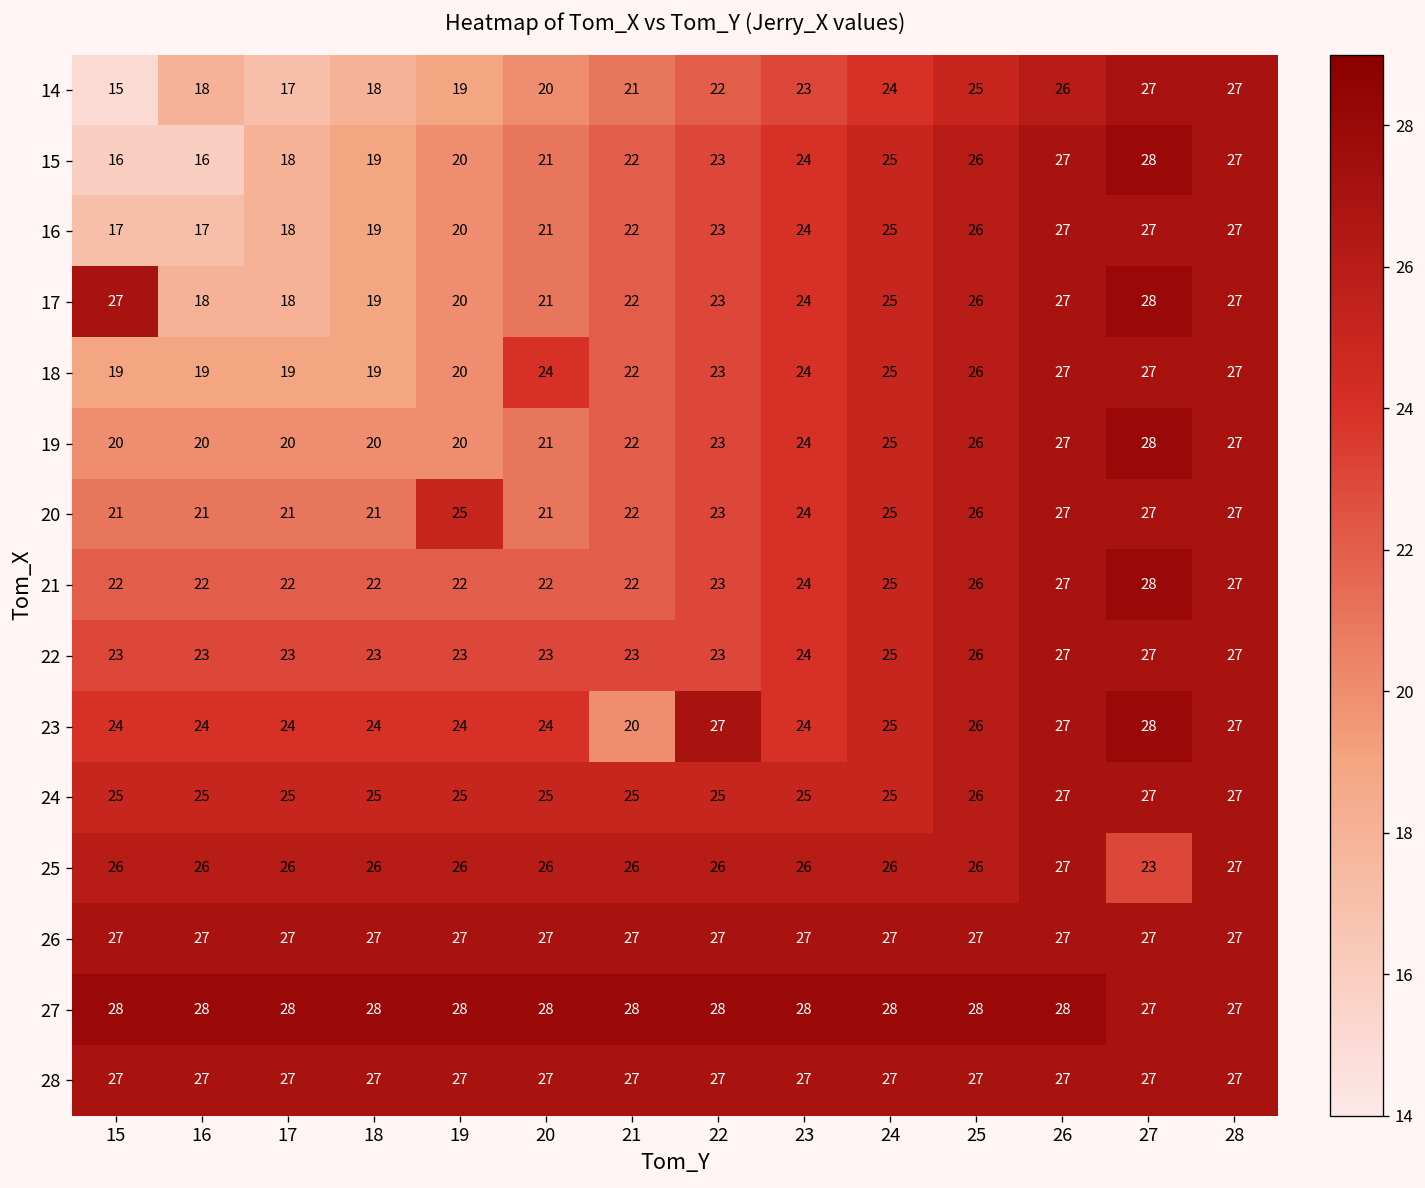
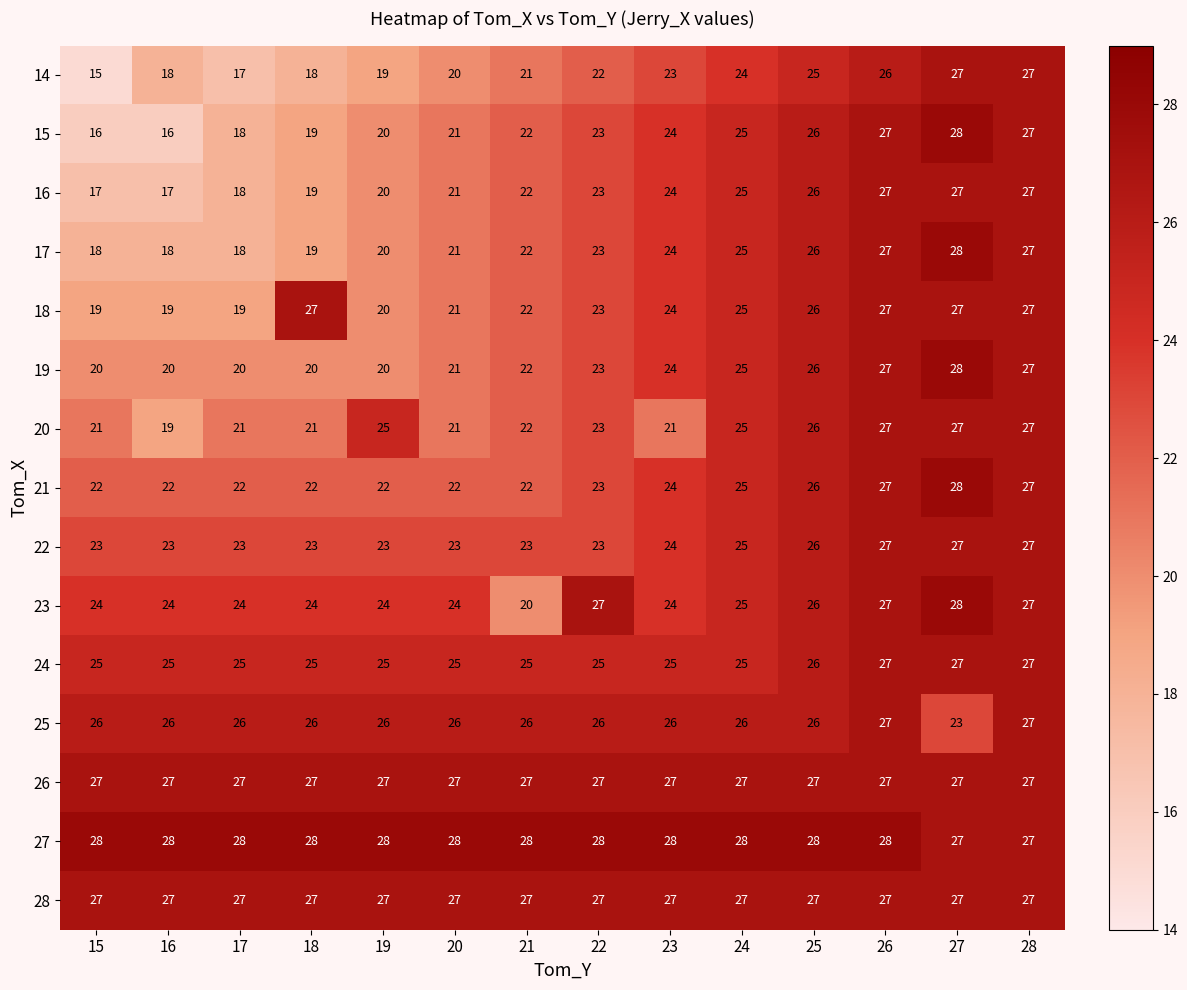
17, 15: 27 -> 18
18, 18: 19 -> 27
18, 20: 24 -> 21
20, 16: 21 -> 19
20, 23: 24 -> 21
